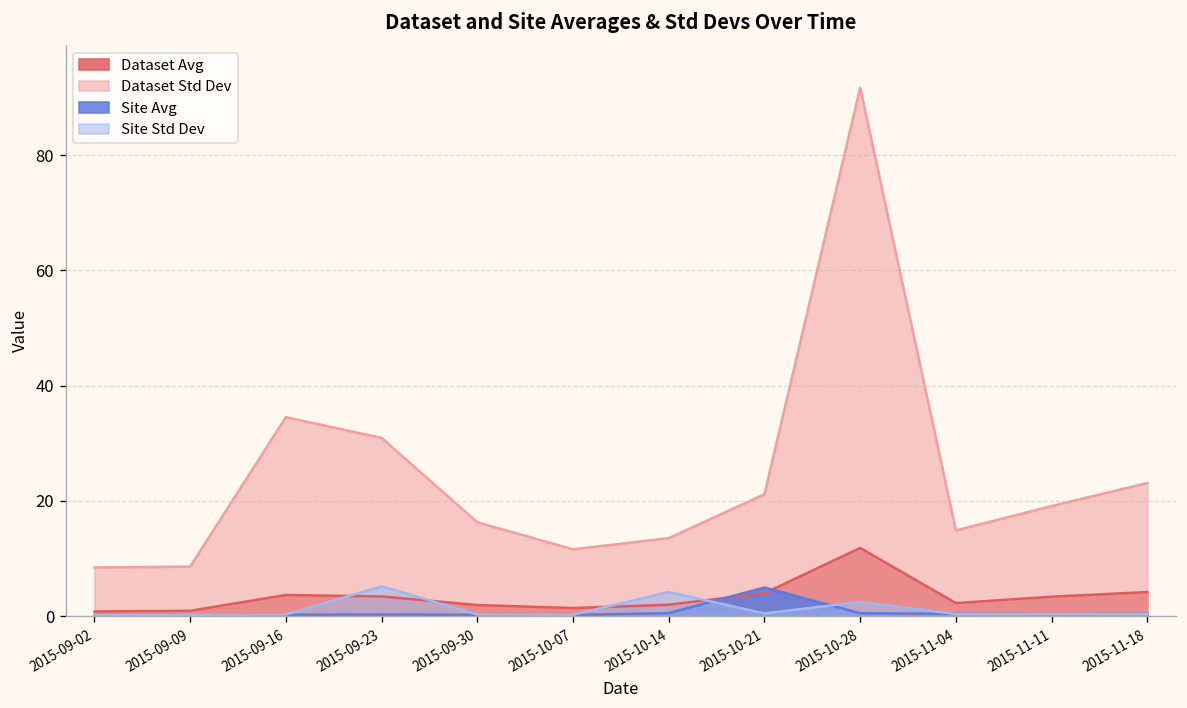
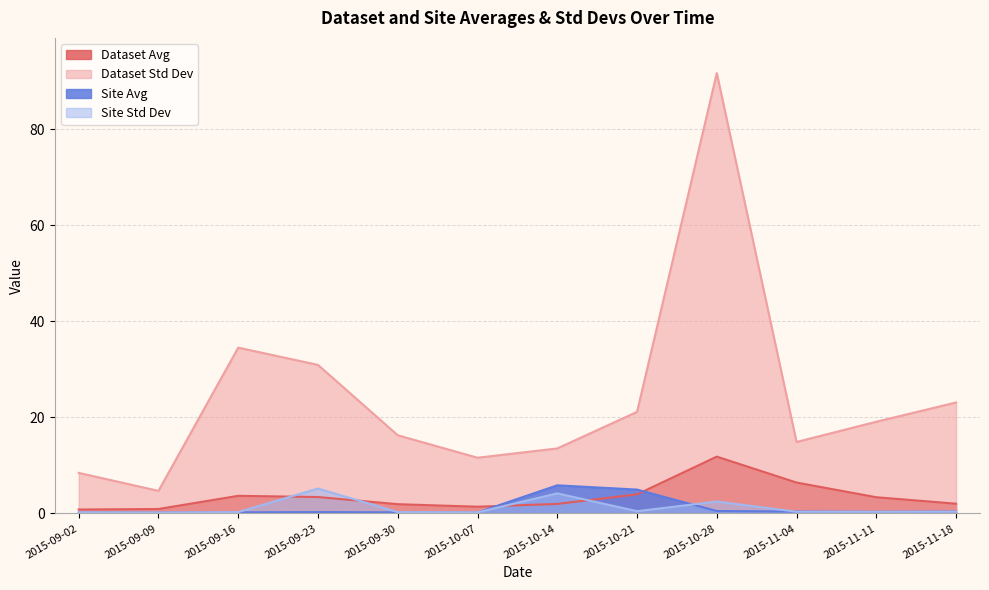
Dataset Std Dev, 2015-09-09: 9 -> 5
Site Avg, 2015-10-14: 1 -> 6
Dataset Avg, 2015-11-04: 2 -> 6
Dataset Avg, 2015-11-18: 4 -> 2
